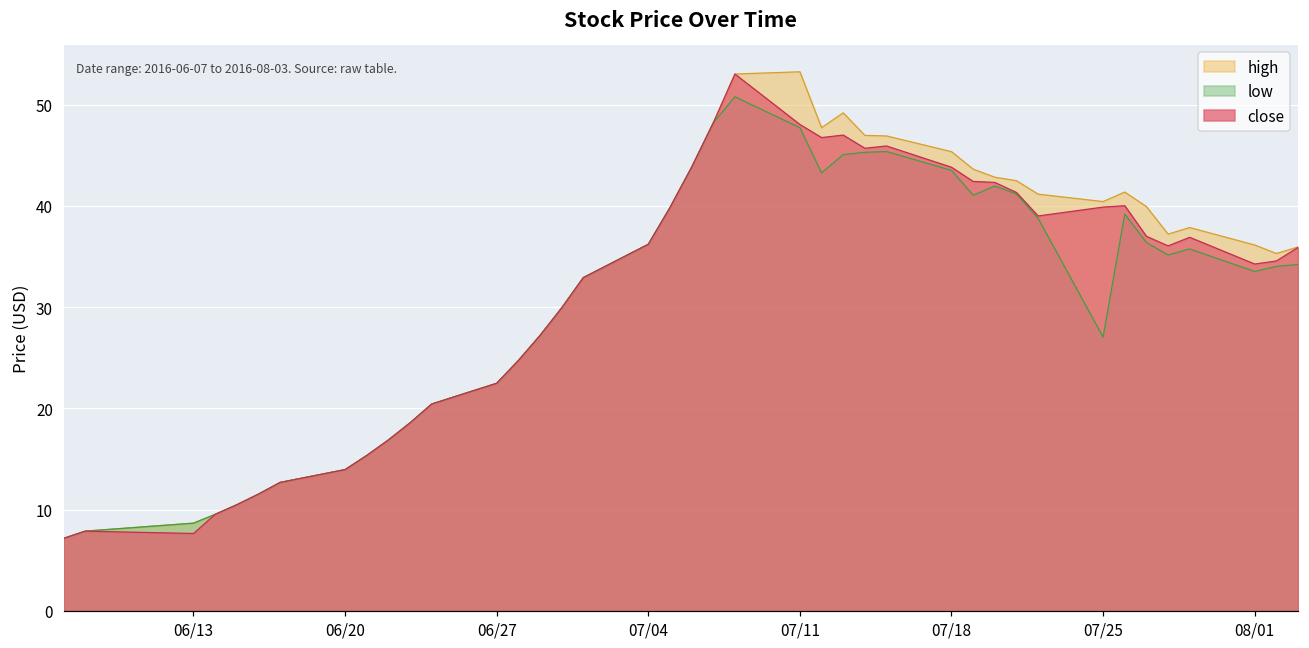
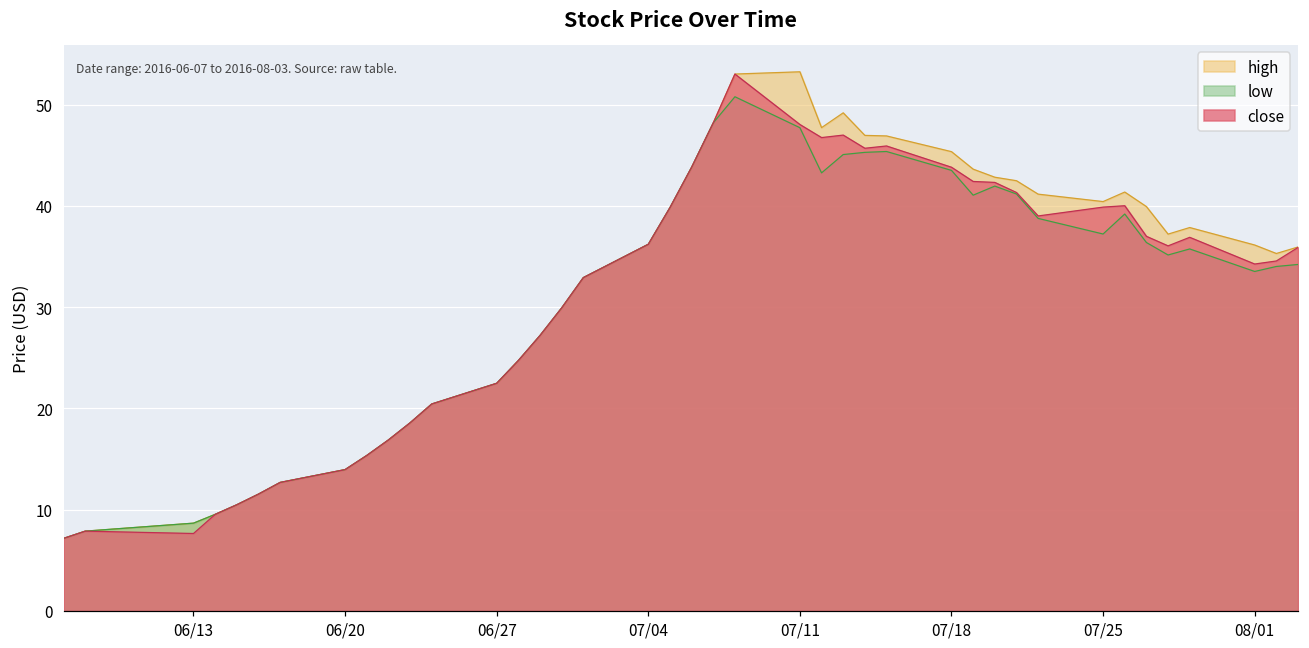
low, 07/25: 27 -> 37
